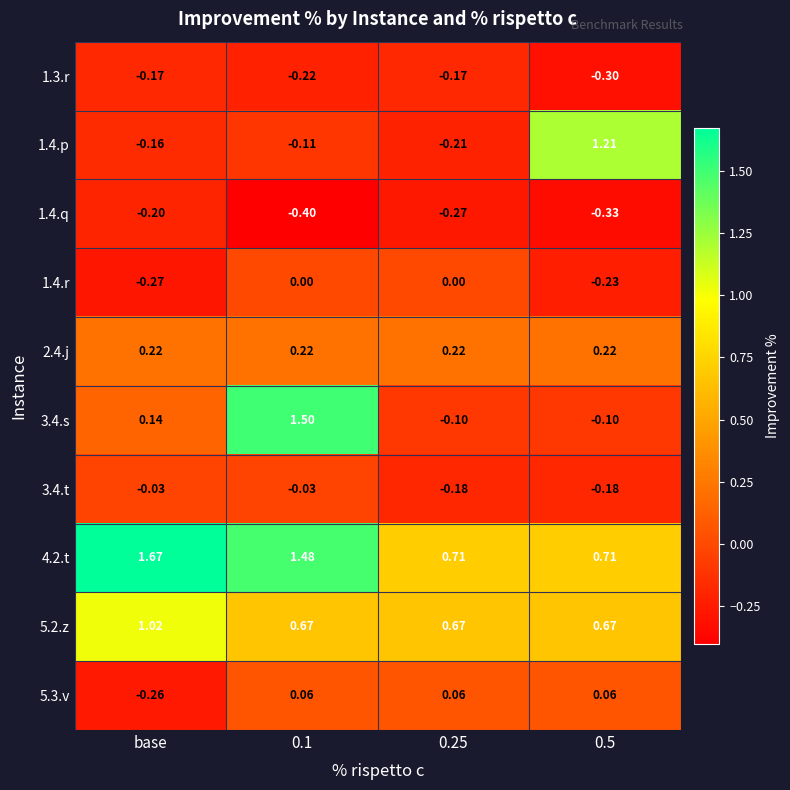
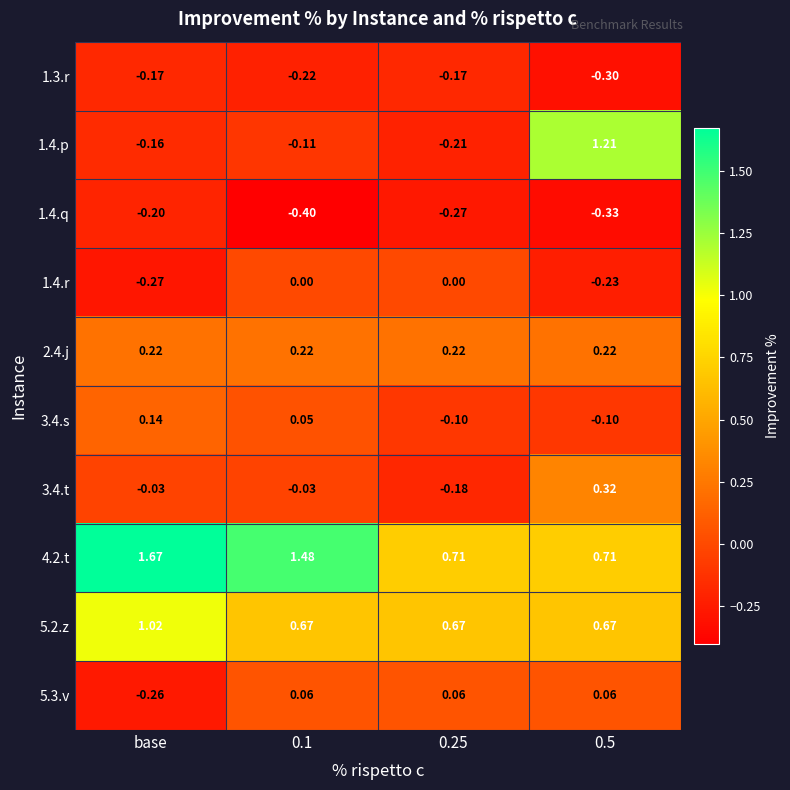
3.4.s, 0.1: 1.50 -> 0.05
3.4.t, 0.5: -0.18 -> 0.32
